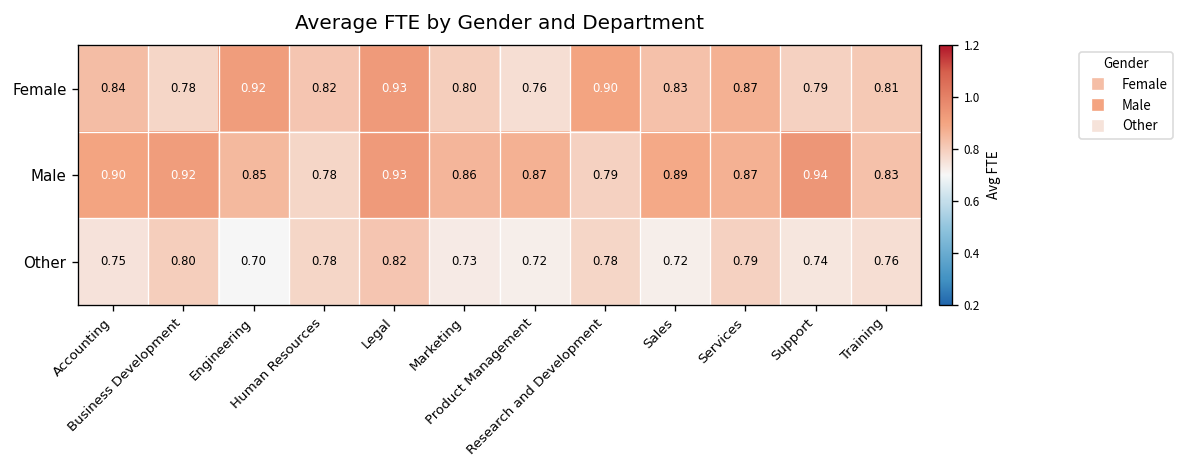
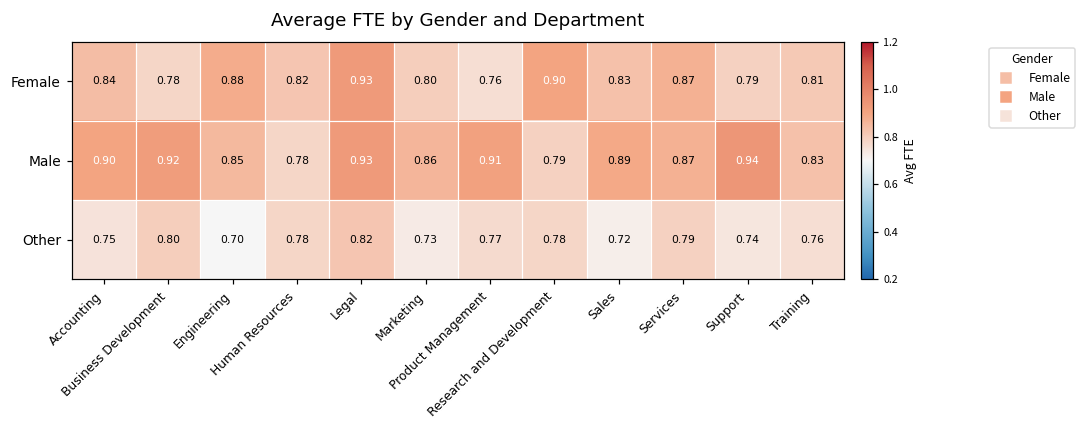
Female, Engineering: 0.92 -> 0.88
Male, Product Management: 0.87 -> 0.91
Other, Product Management: 0.72 -> 0.77
